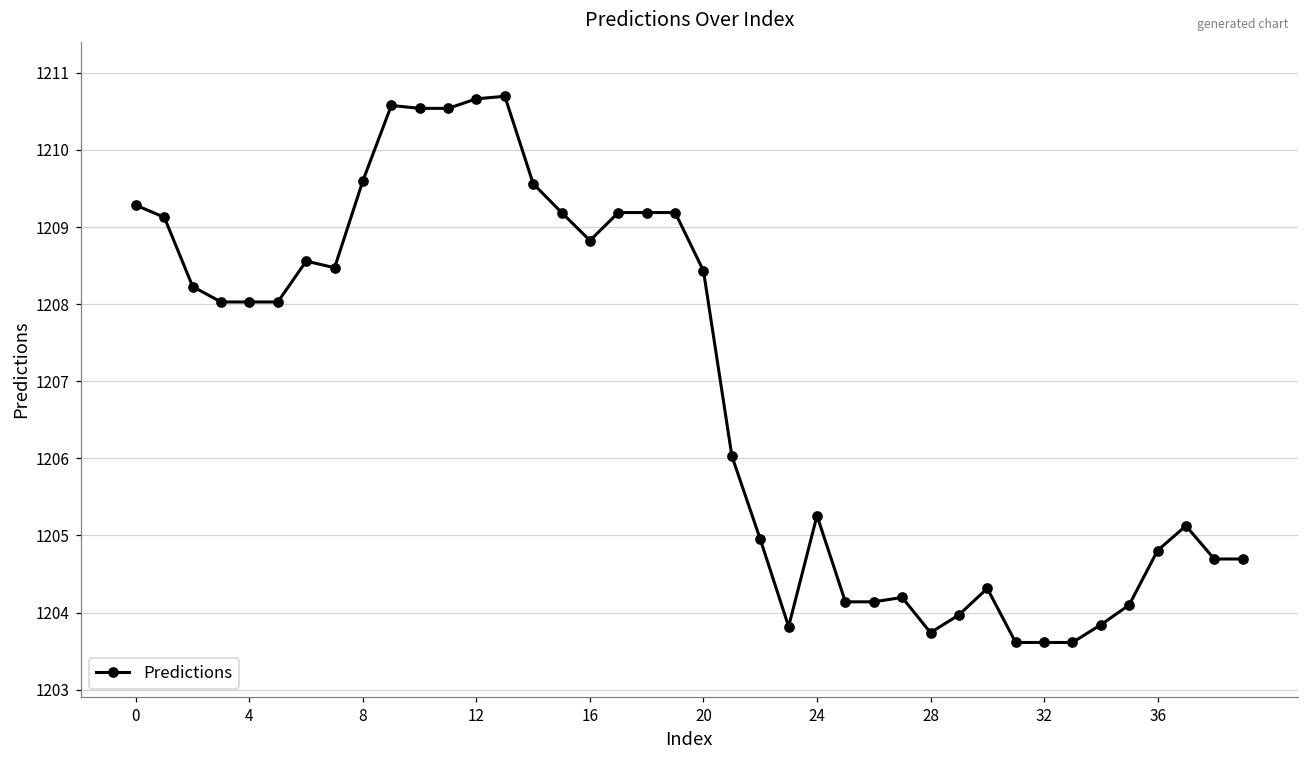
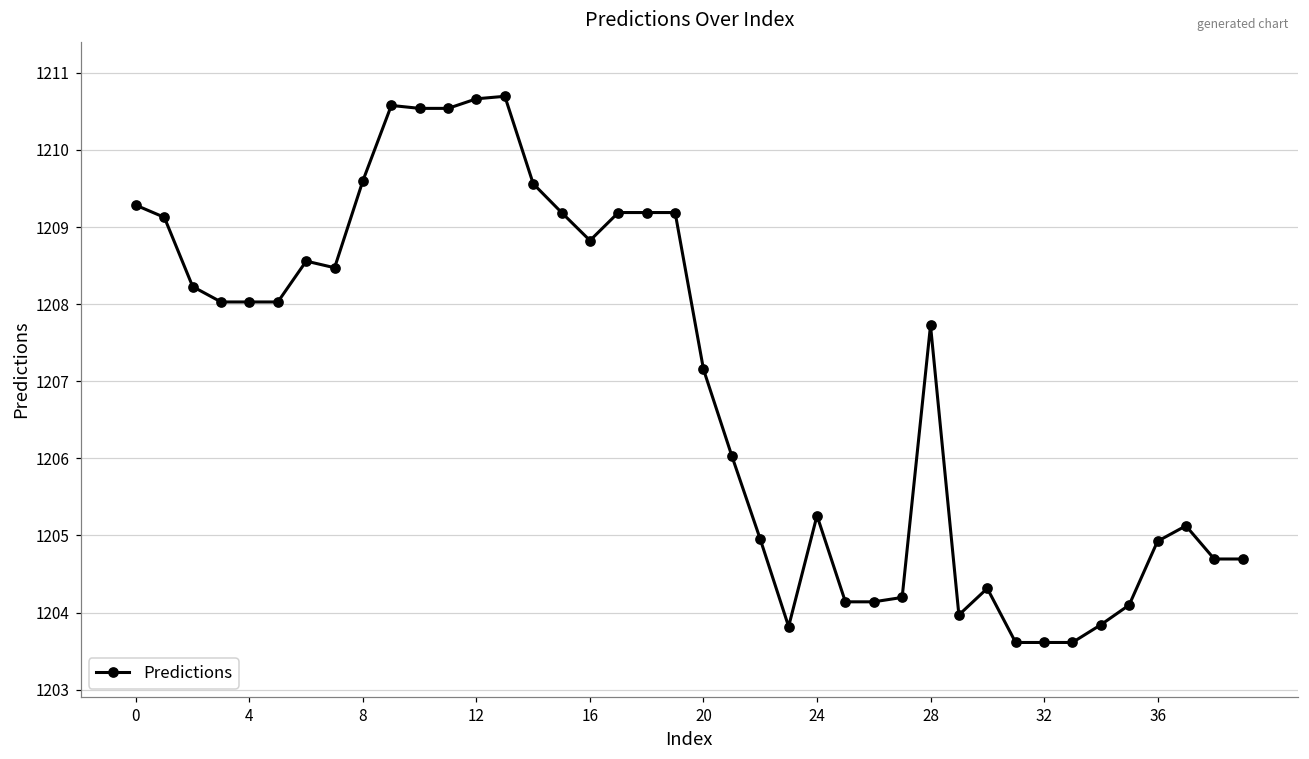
20: 1208.4 -> 1207.2
28: 1203.7 -> 1207.7
36: 1204.8 -> 1204.9
